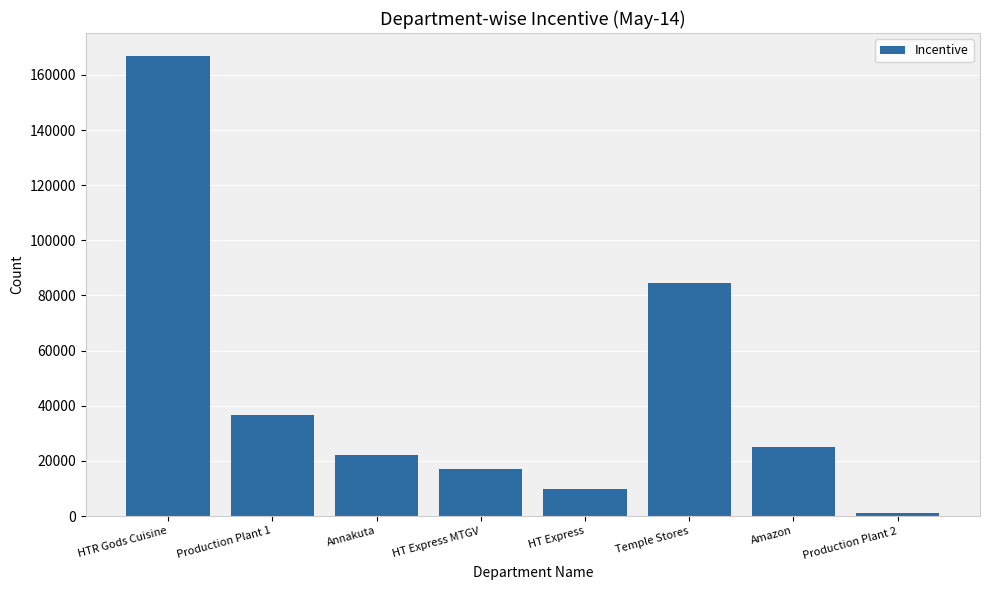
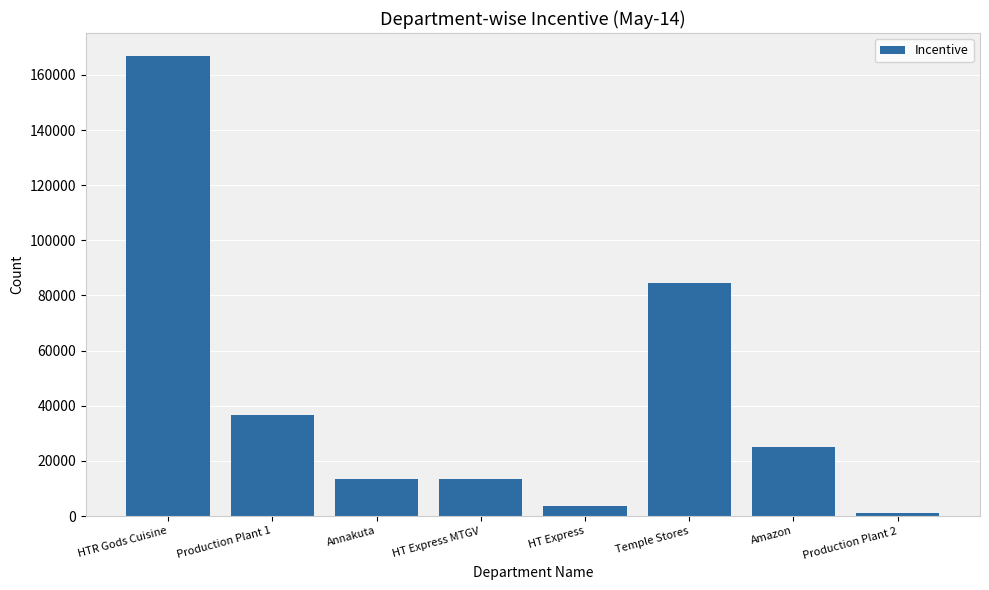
Annakuta: 22000 -> 14000
HT Express MTGV: 17000 -> 13000
HT Express: 10000 -> 4000
